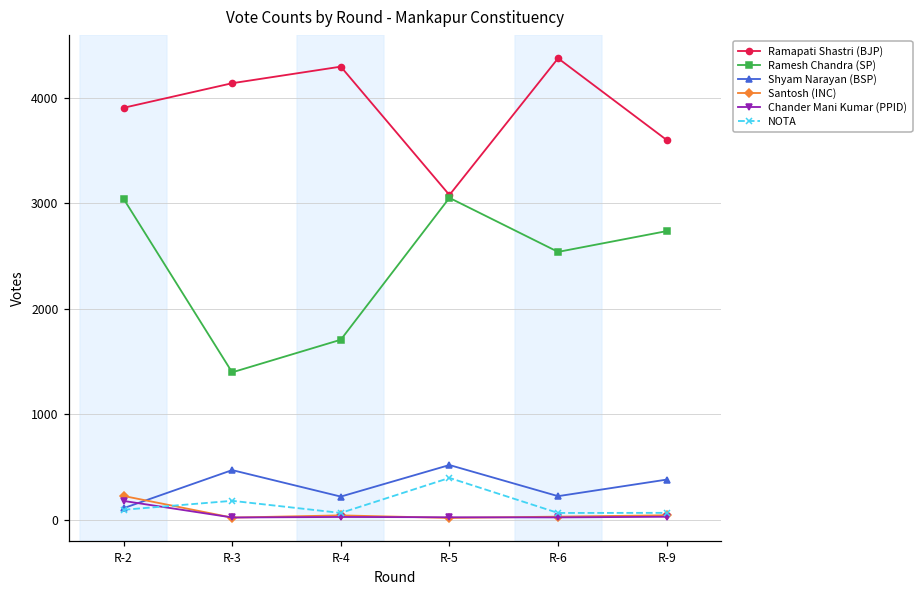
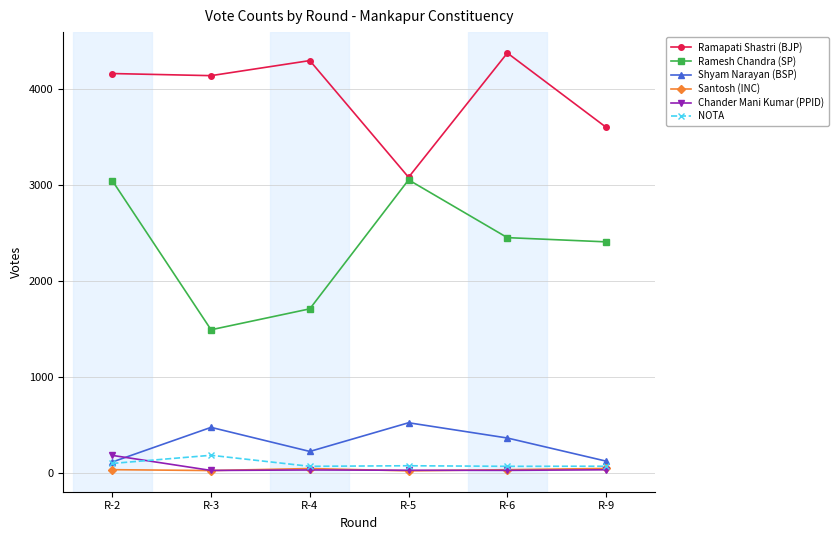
Ramapati Shastri (BJP), R-2: 3900 -> 4200
Santosh (INC), R-2: 200 -> 0
Ramesh Chandra (SP), R-3: 1400 -> 1500
NOTA, R-5: 400 -> 100
Ramesh Chandra (SP), R-6: 2500 -> 2400
Shyam Narayan (BSP), R-6: 200 -> 400
Ramesh Chandra (SP), R-9: 2700 -> 2400
Shyam Narayan (BSP), R-9: 400 -> 100
